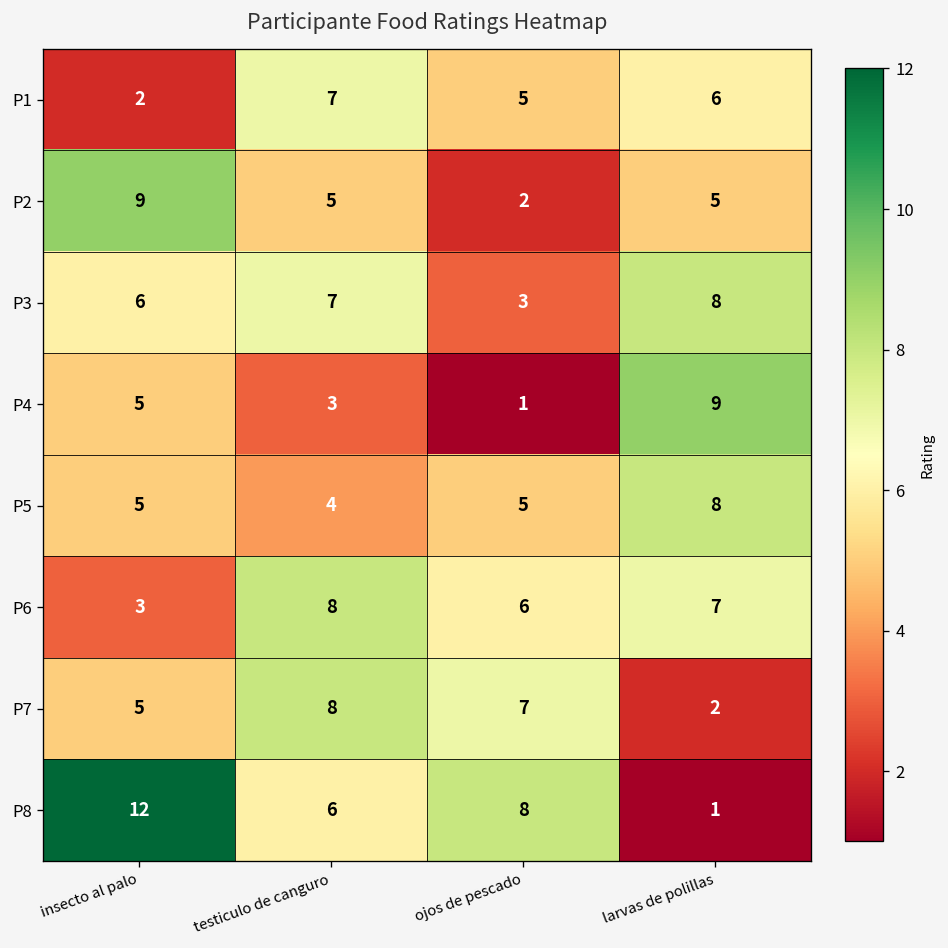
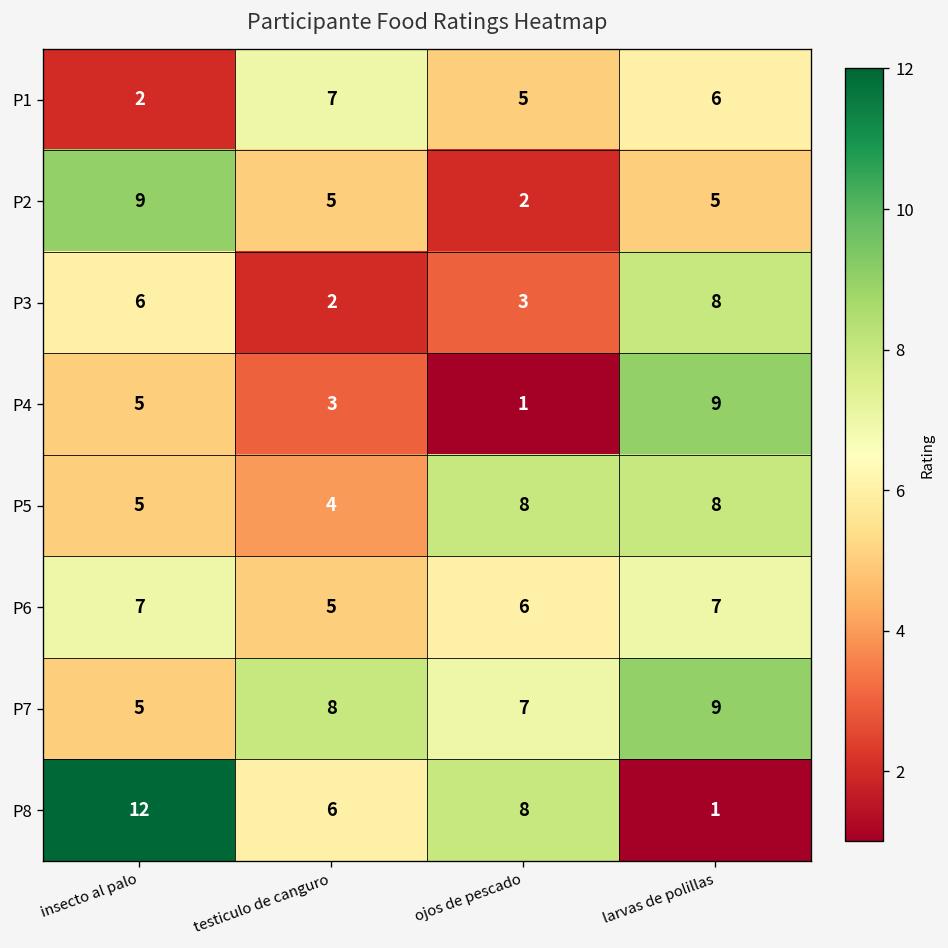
P3, testiculo de canguro: 7 -> 2
P5, ojos de pescado: 5 -> 8
P6, insecto al palo: 3 -> 7
P6, testiculo de canguro: 8 -> 5
P7, larvas de polillas: 2 -> 9
